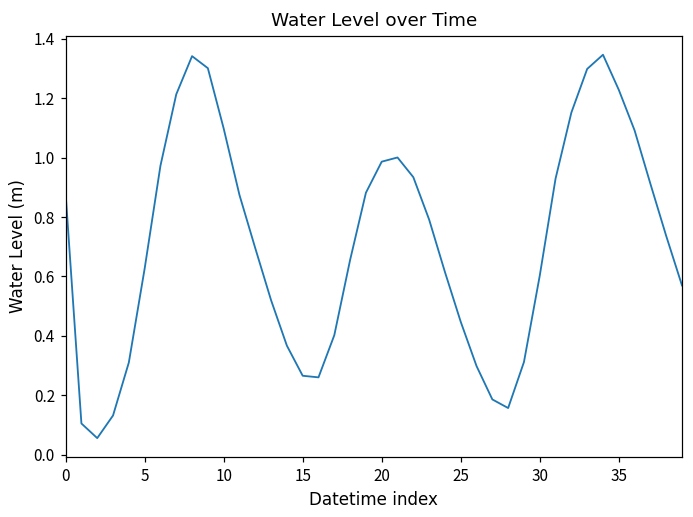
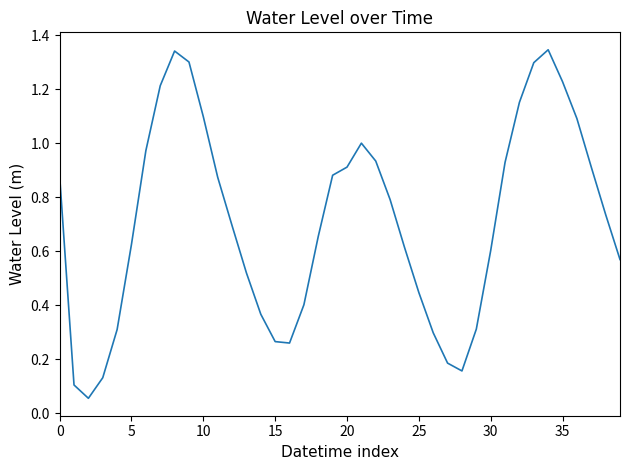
20: 0.99 -> 0.91
